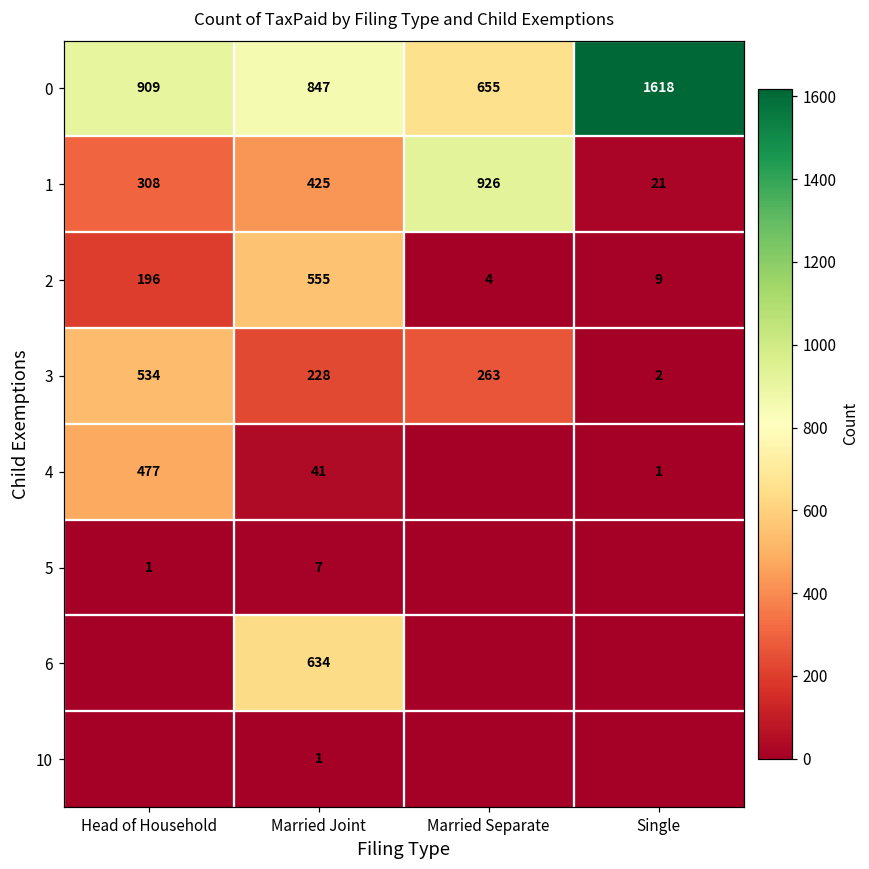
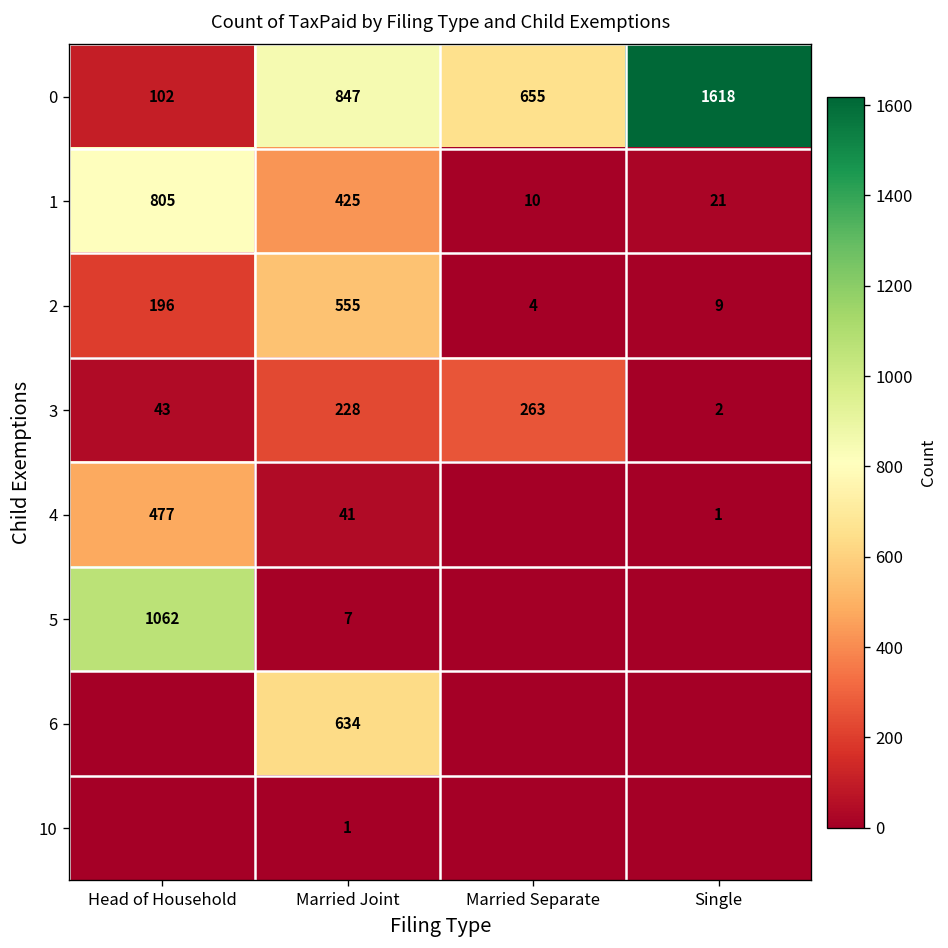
0, Head of Household: 909 -> 102
1, Head of Household: 308 -> 805
1, Married Separate: 926 -> 10
3, Head of Household: 534 -> 43
5, Head of Household: 1 -> 1062
